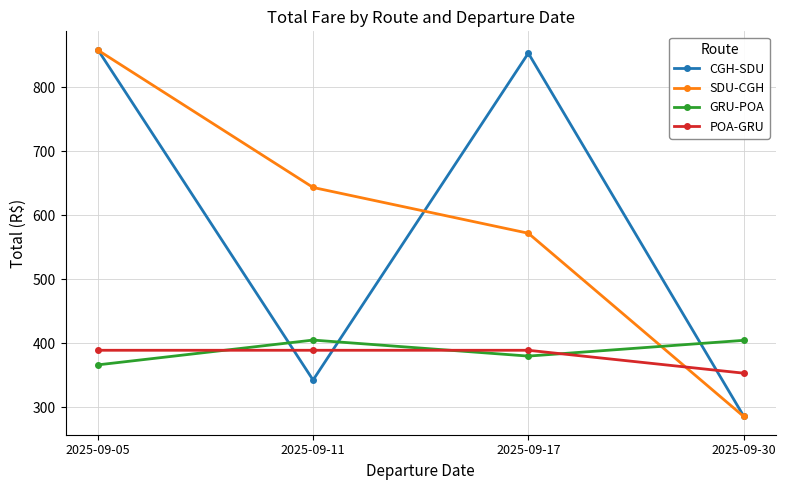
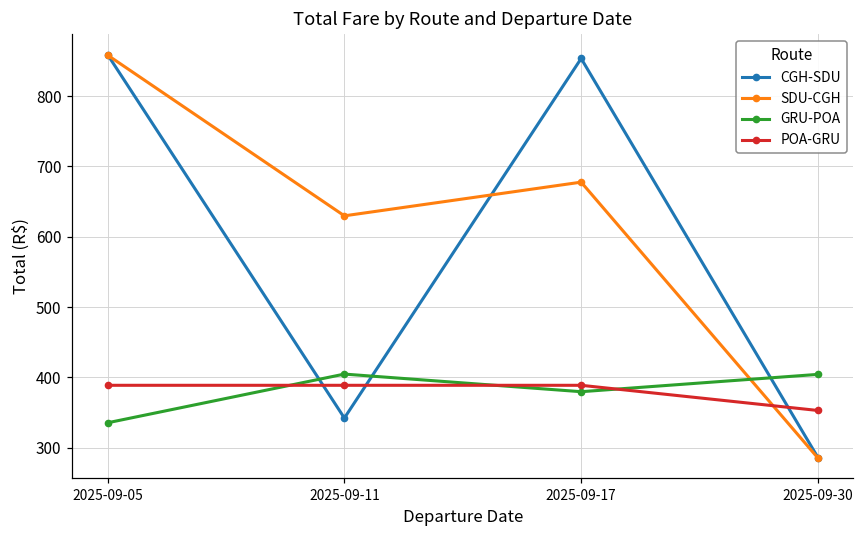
GRU-POA, 2025-09-05: 370 -> 340
SDU-CGH, 2025-09-11: 640 -> 630
SDU-CGH, 2025-09-17: 570 -> 680
